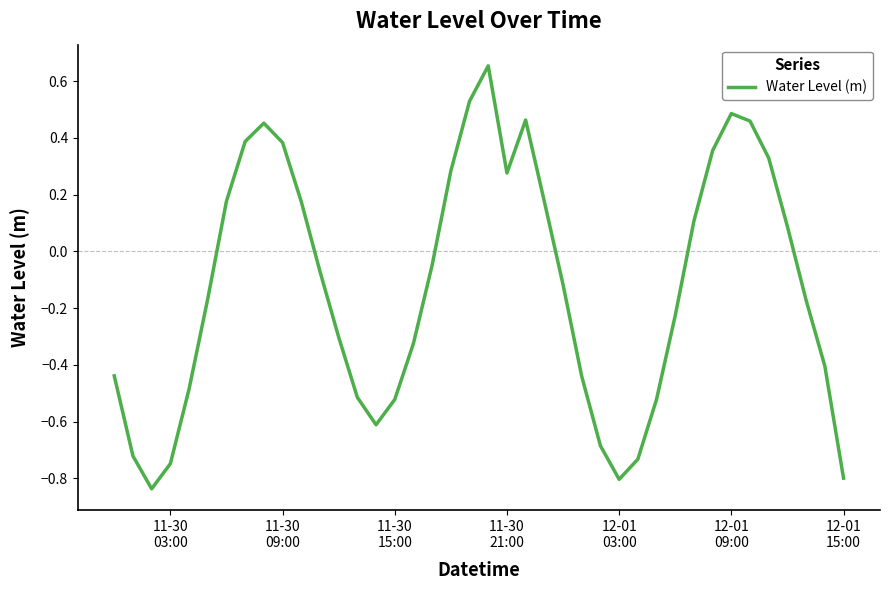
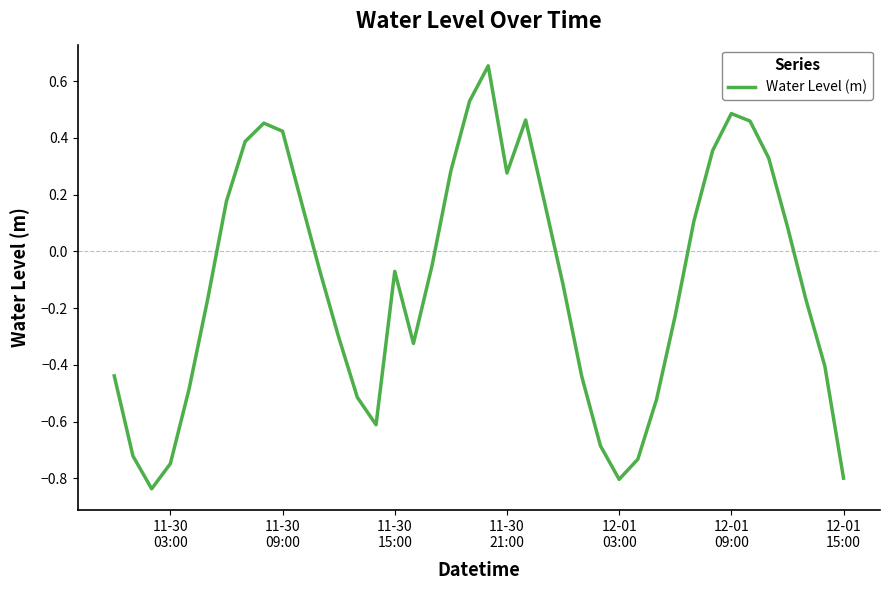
11-30 09:00: 0.38 -> 0.42
11-30 15:00: -0.52 -> -0.07
